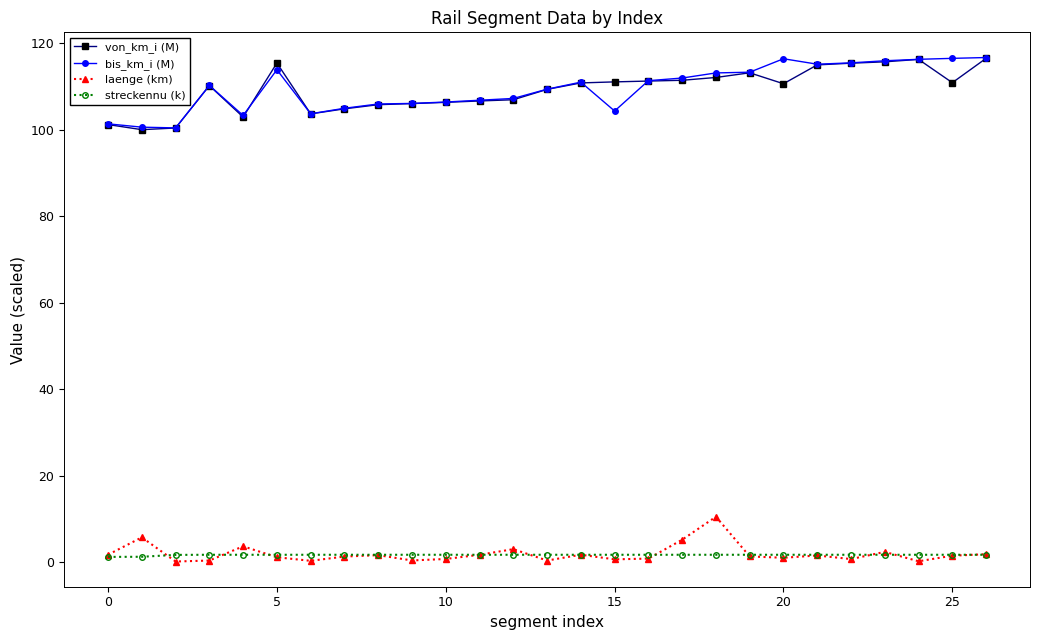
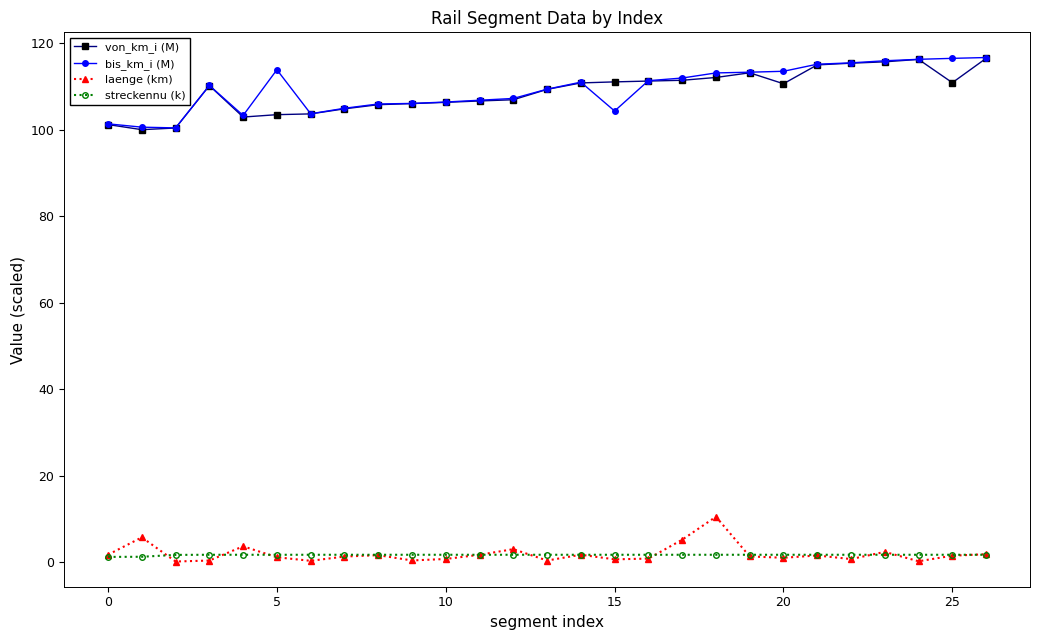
von_km_i (M), 5: 115 -> 103
bis_km_i (M), 20: 116 -> 114
